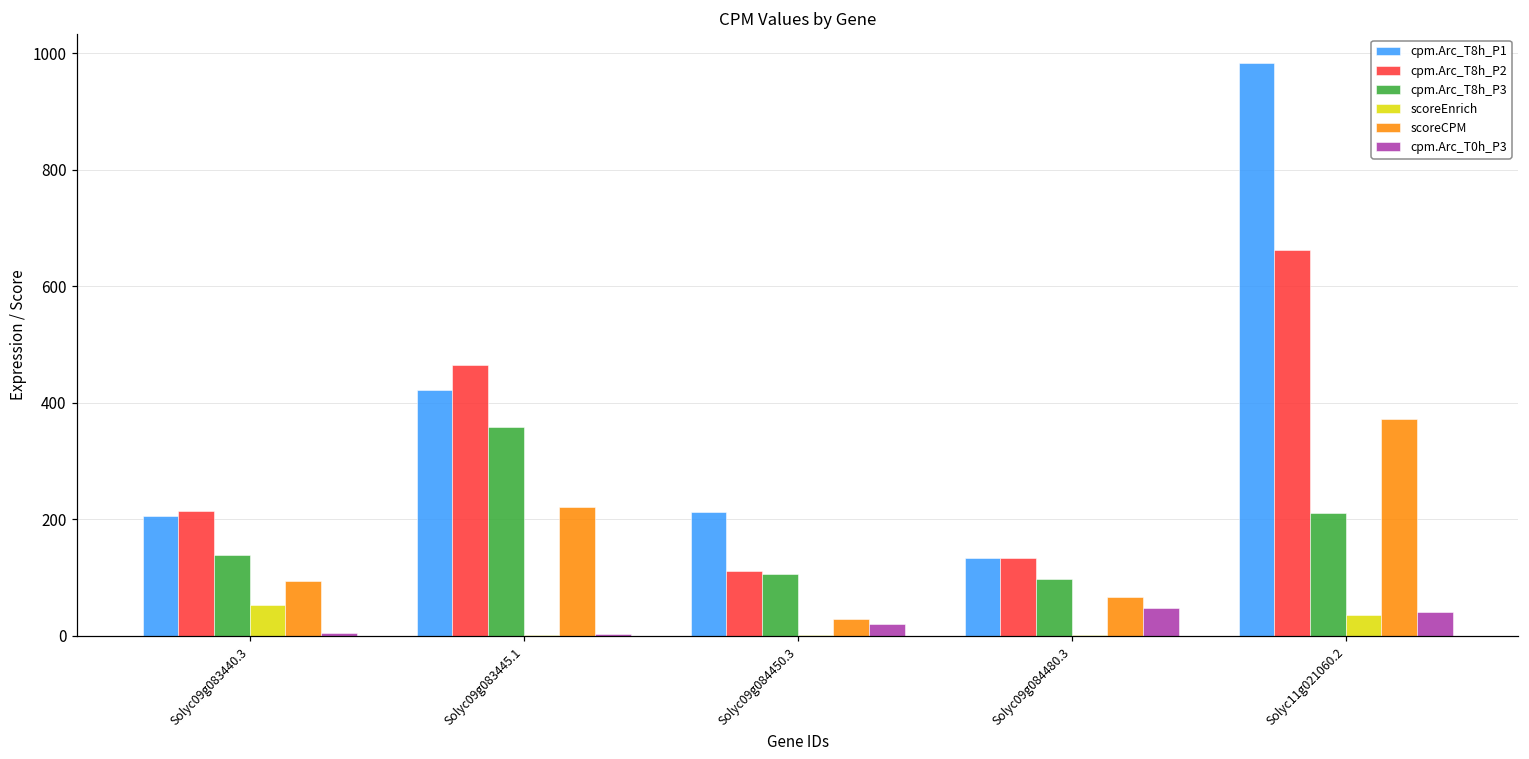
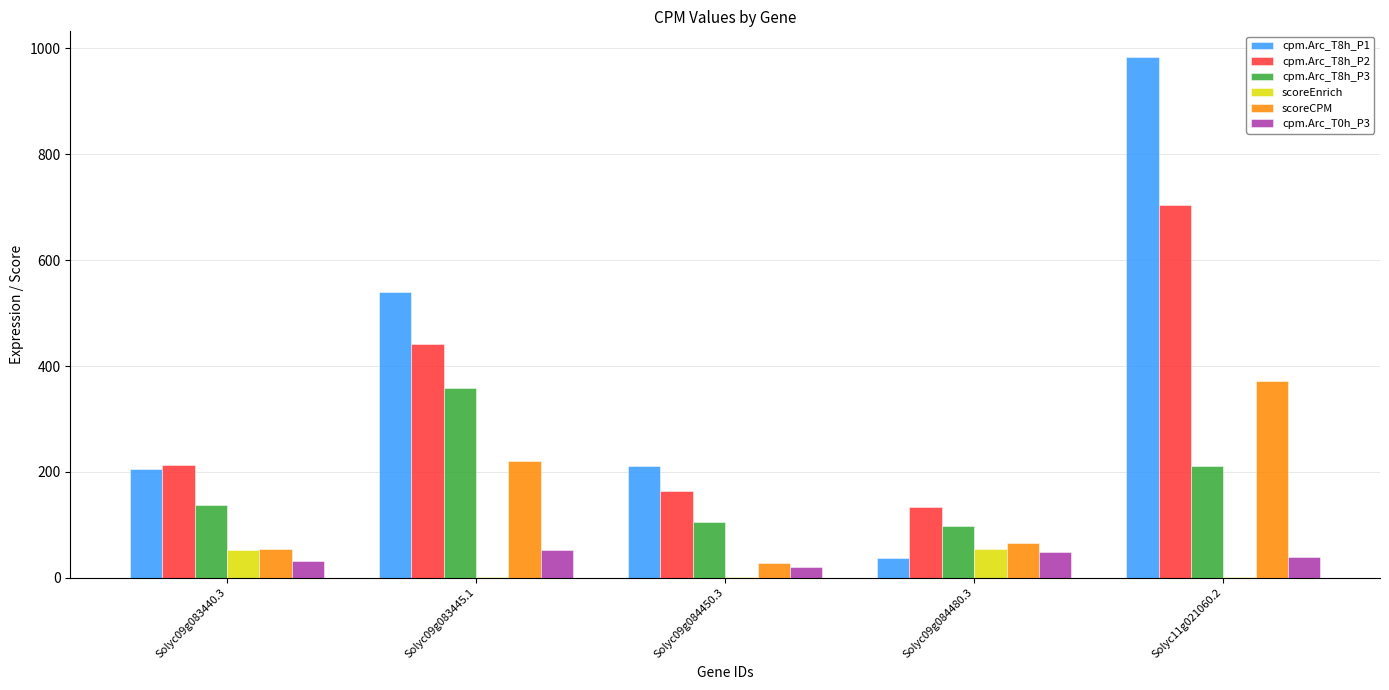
scoreCPM, Solyc09g083440.3: 90 -> 60
cpm.Arc_T0h_P3, Solyc09g083440.3: 0 -> 30
cpm.Arc_T8h_P1, Solyc09g083445.1: 420 -> 540
cpm.Arc_T8h_P2, Solyc09g083445.1: 460 -> 440
cpm.Arc_T0h_P3, Solyc09g083445.1: 0 -> 50
cpm.Arc_T8h_P2, Solyc09g084450.3: 110 -> 170
cpm.Arc_T8h_P1, Solyc09g084480.3: 130 -> 40
scoreEnrich, Solyc09g084480.3: 0 -> 60
cpm.Arc_T8h_P2, Solyc11g021060.2: 660 -> 710
scoreEnrich, Solyc11g021060.2: 40 -> 0
